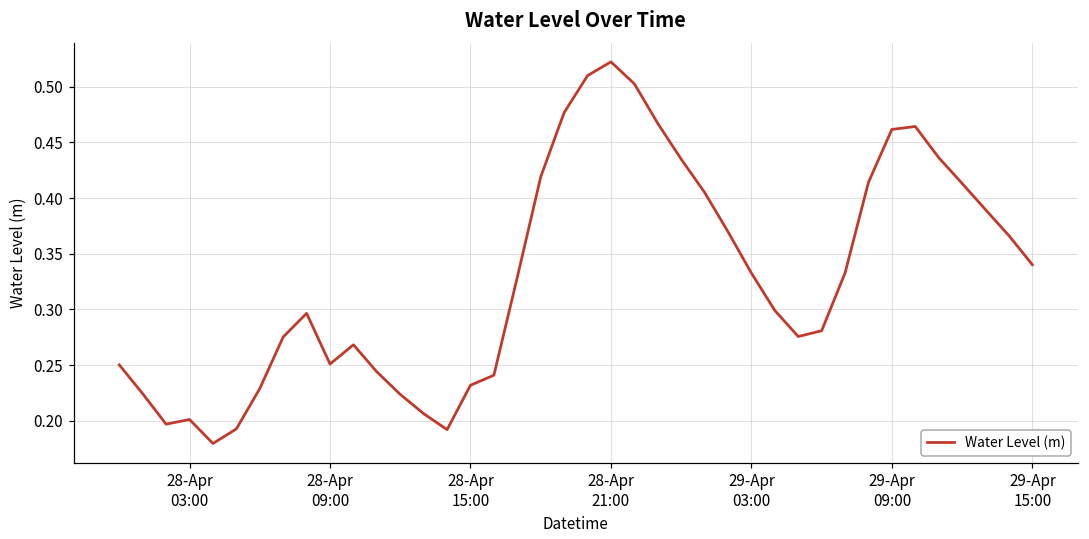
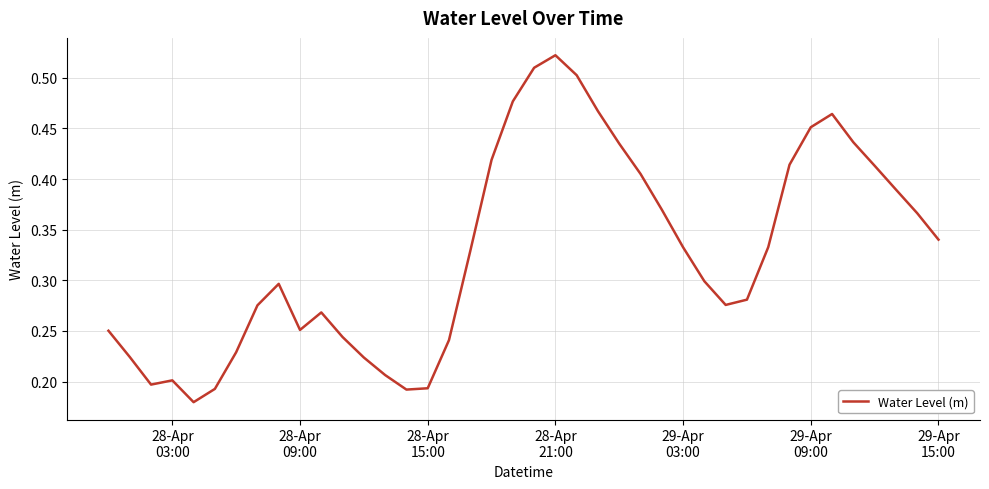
28-Apr 15:00: 0.232 -> 0.193
29-Apr 09:00: 0.462 -> 0.451
